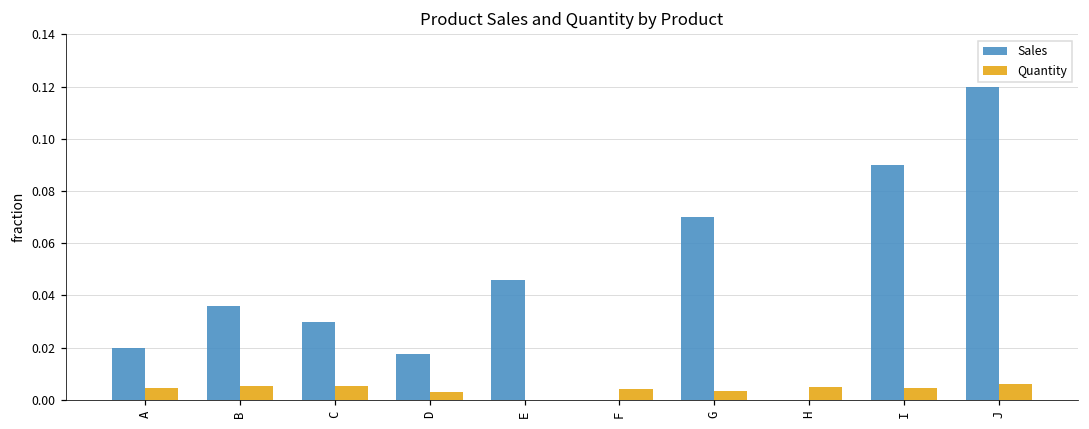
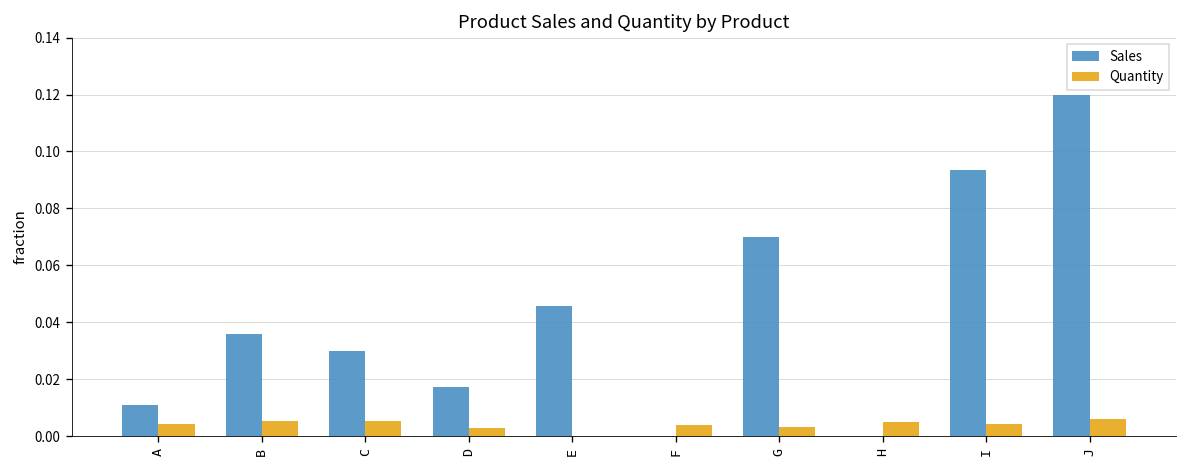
Sales, A: 0.020 -> 0.011
Sales, I: 0.090 -> 0.094
